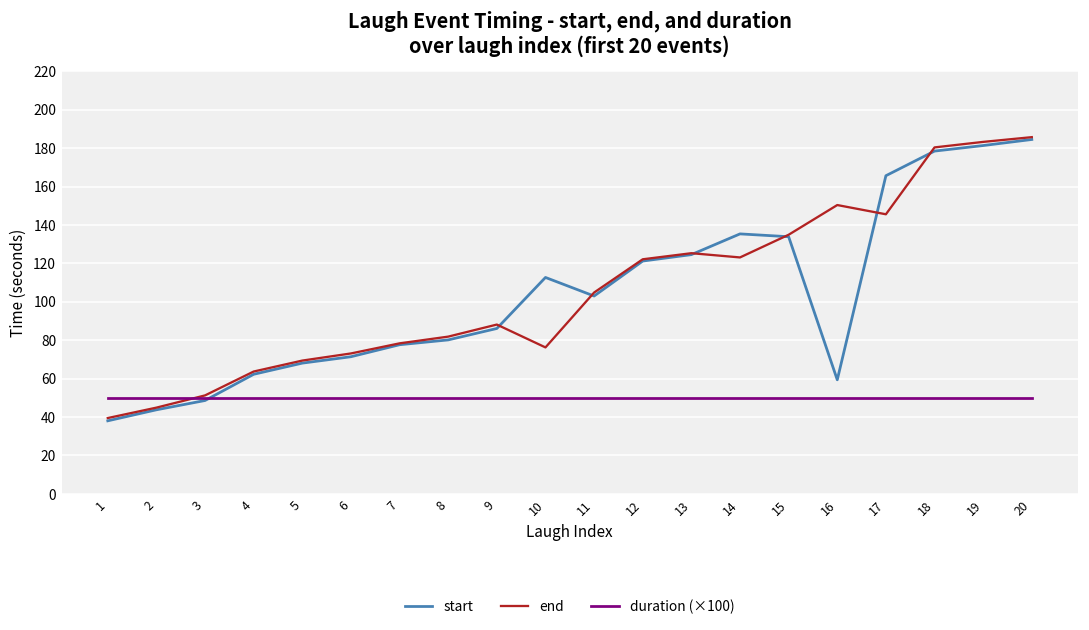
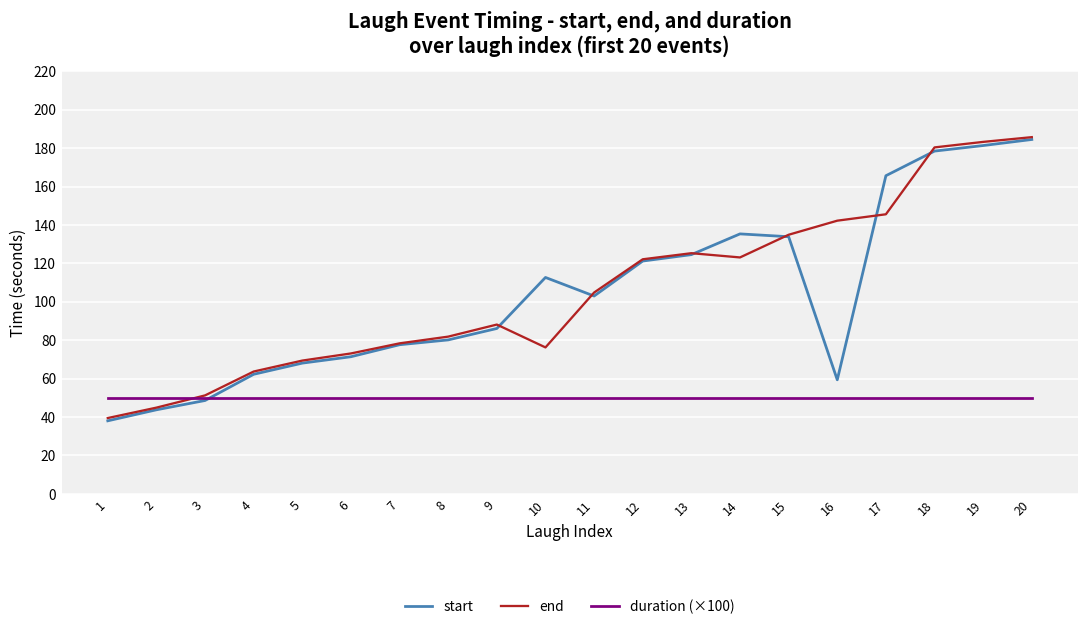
end, 16: 150 -> 142
